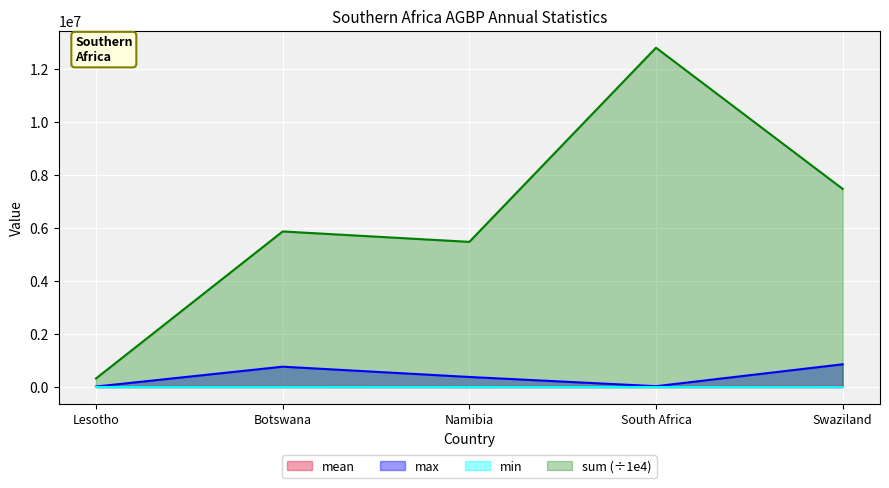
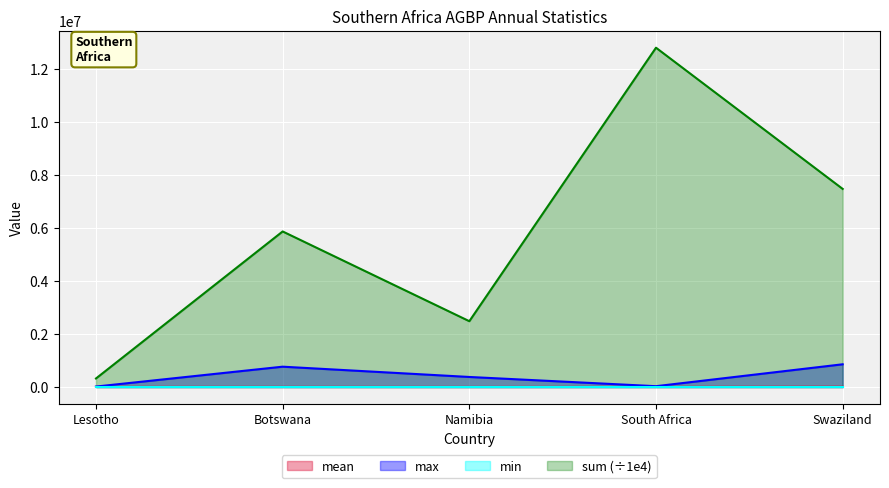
sum (÷1e4), Namibia: 5500000 -> 2500000
